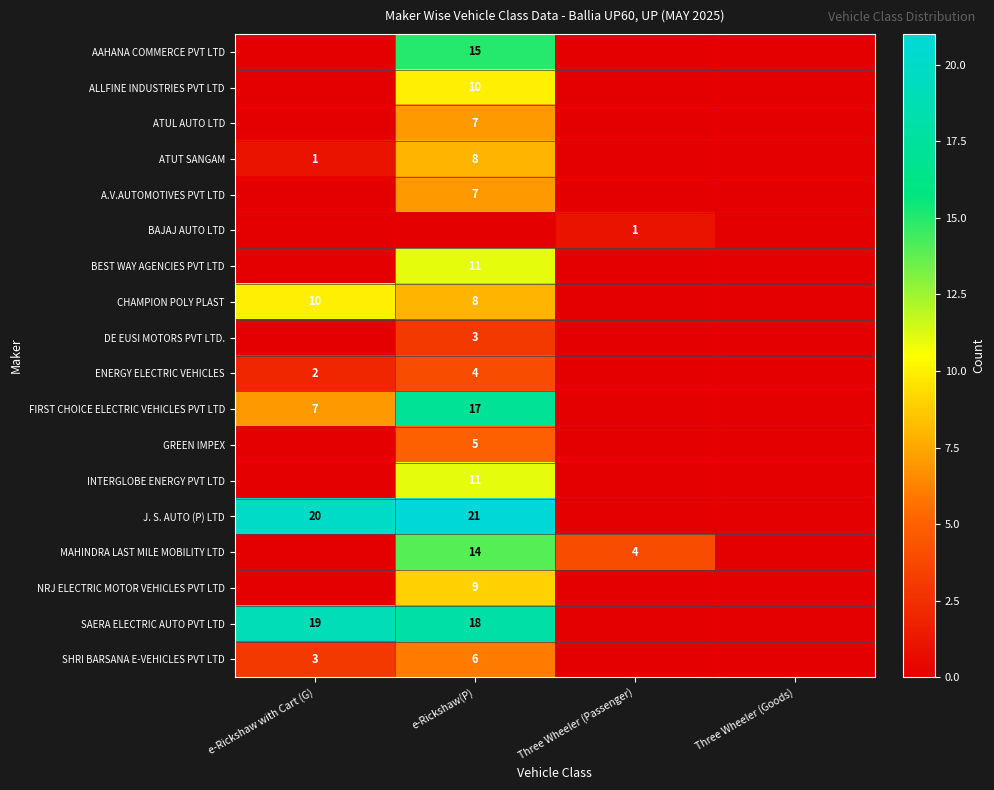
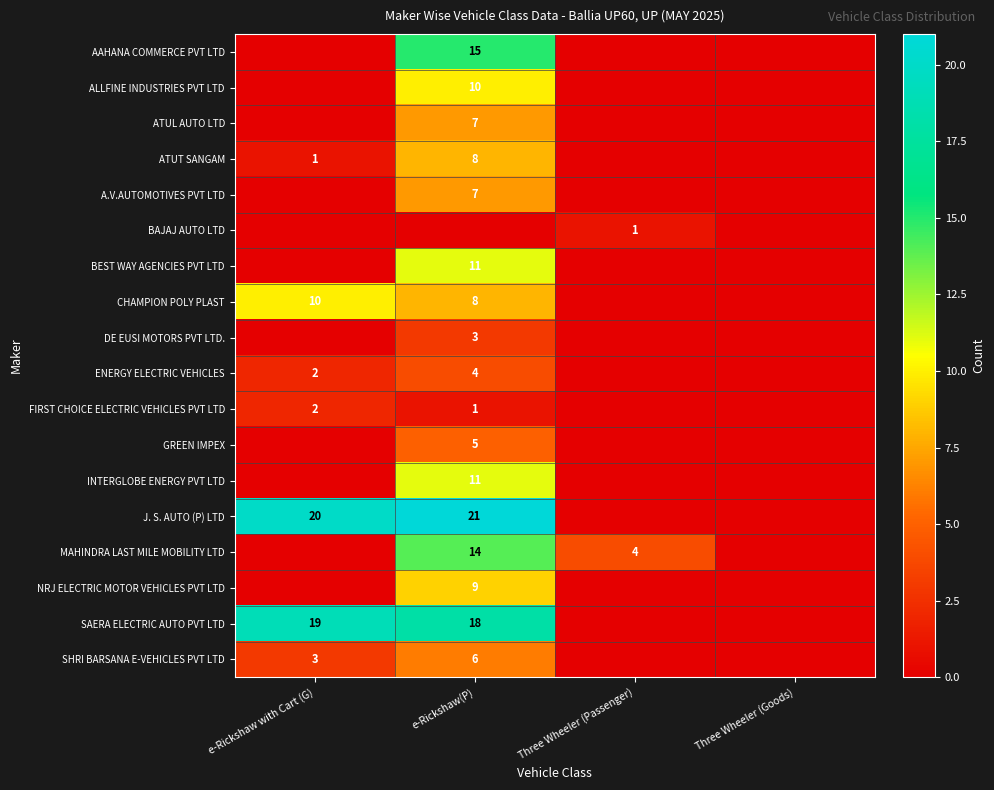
FIRST CHOICE ELECTRIC VEHICLES PVT LTD, e-Rickshaw with Cart (G): 7 -> 2
FIRST CHOICE ELECTRIC VEHICLES PVT LTD, e-Rickshaw(P): 17 -> 1
